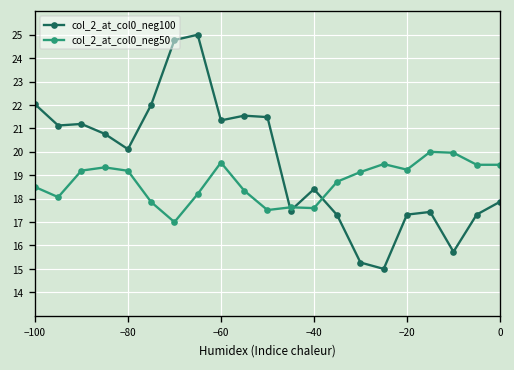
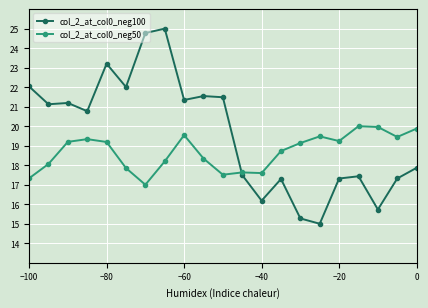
col_2_at_col0_neg50, −100: 18.5 -> 17.3
col_2_at_col0_neg100, −80: 20.1 -> 23.2
col_2_at_col0_neg100, −40: 18.4 -> 16.2
col_2_at_col0_neg50, 0: 19.4 -> 19.9
